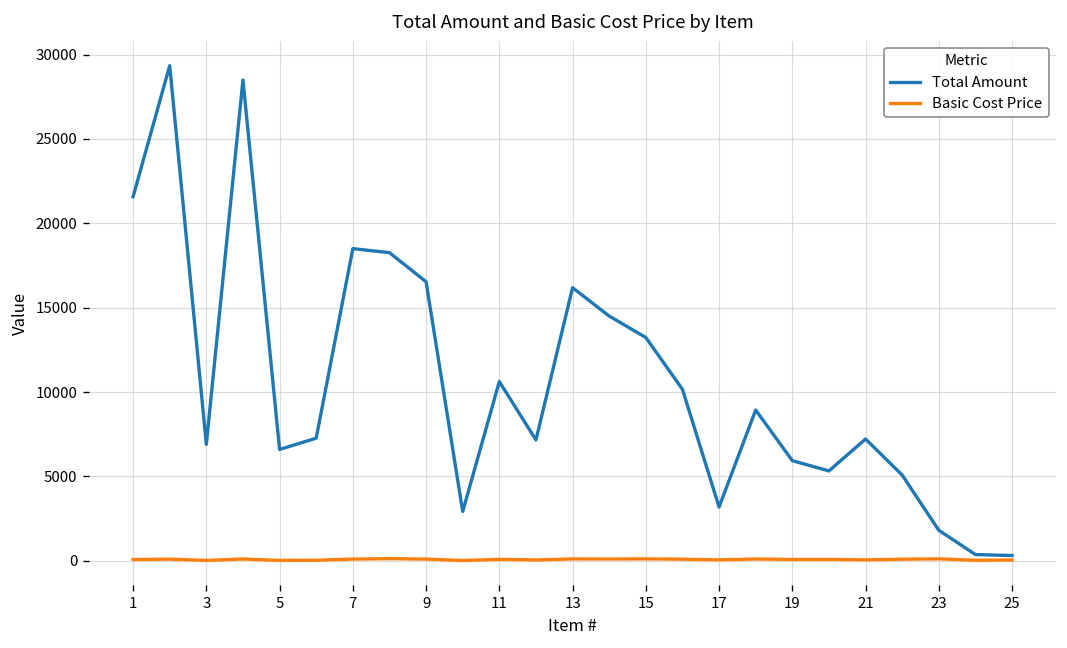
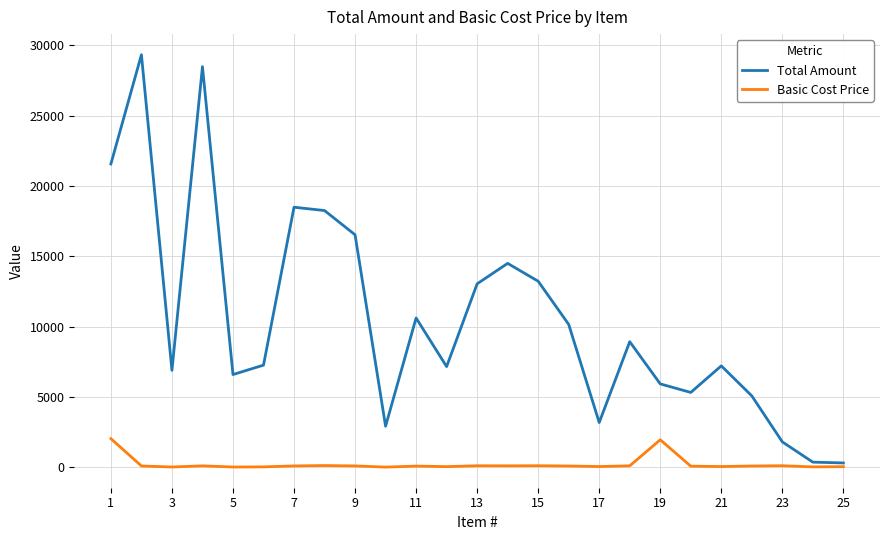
Basic Cost Price, 1: 100 -> 2000
Total Amount, 13: 16200 -> 13100
Basic Cost Price, 19: 100 -> 2000
